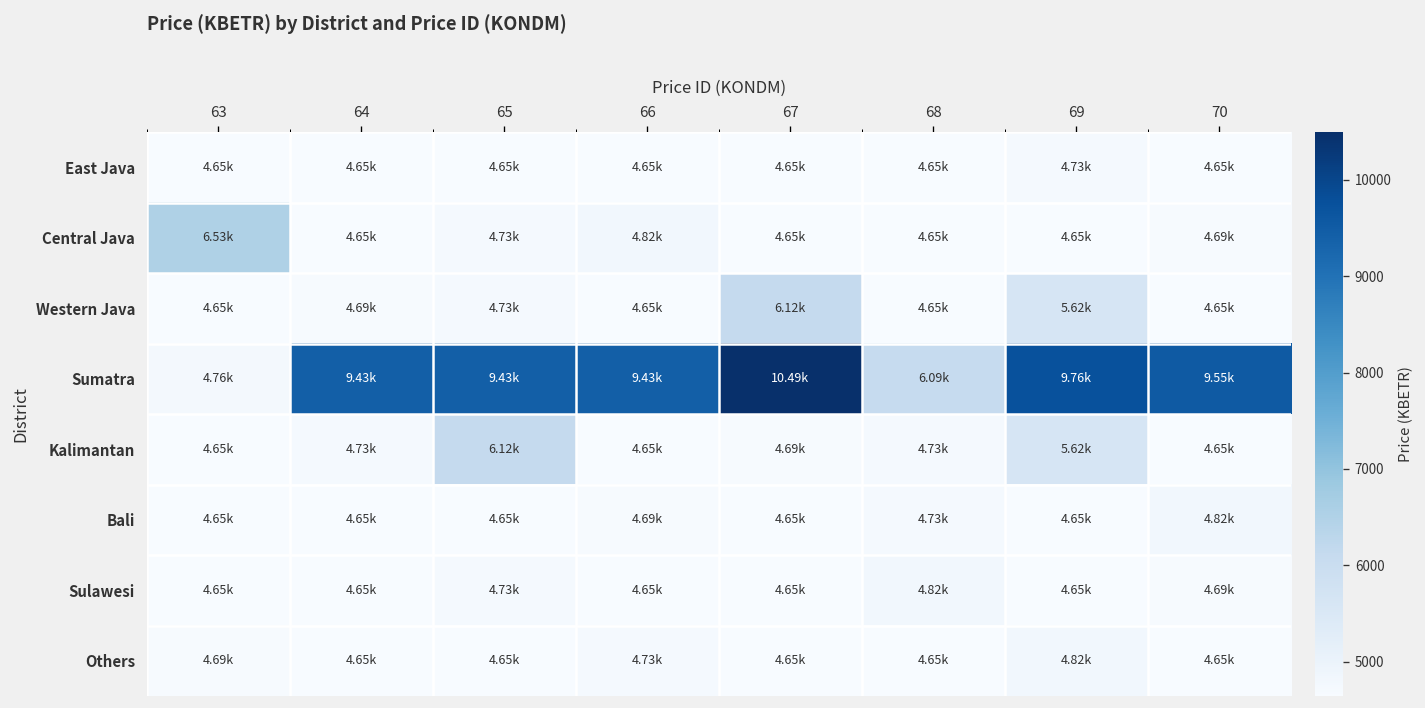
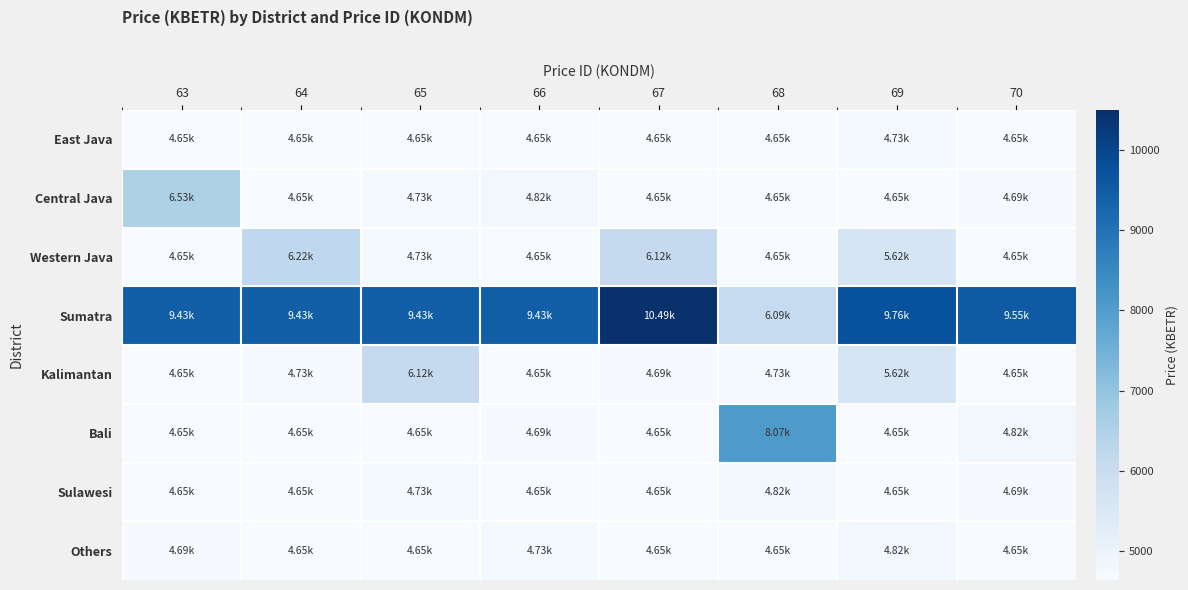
Western Java, 64: 4.69k -> 6.22k
Sumatra, 63: 4.76k -> 9.43k
Bali, 68: 4.73k -> 8.07k
